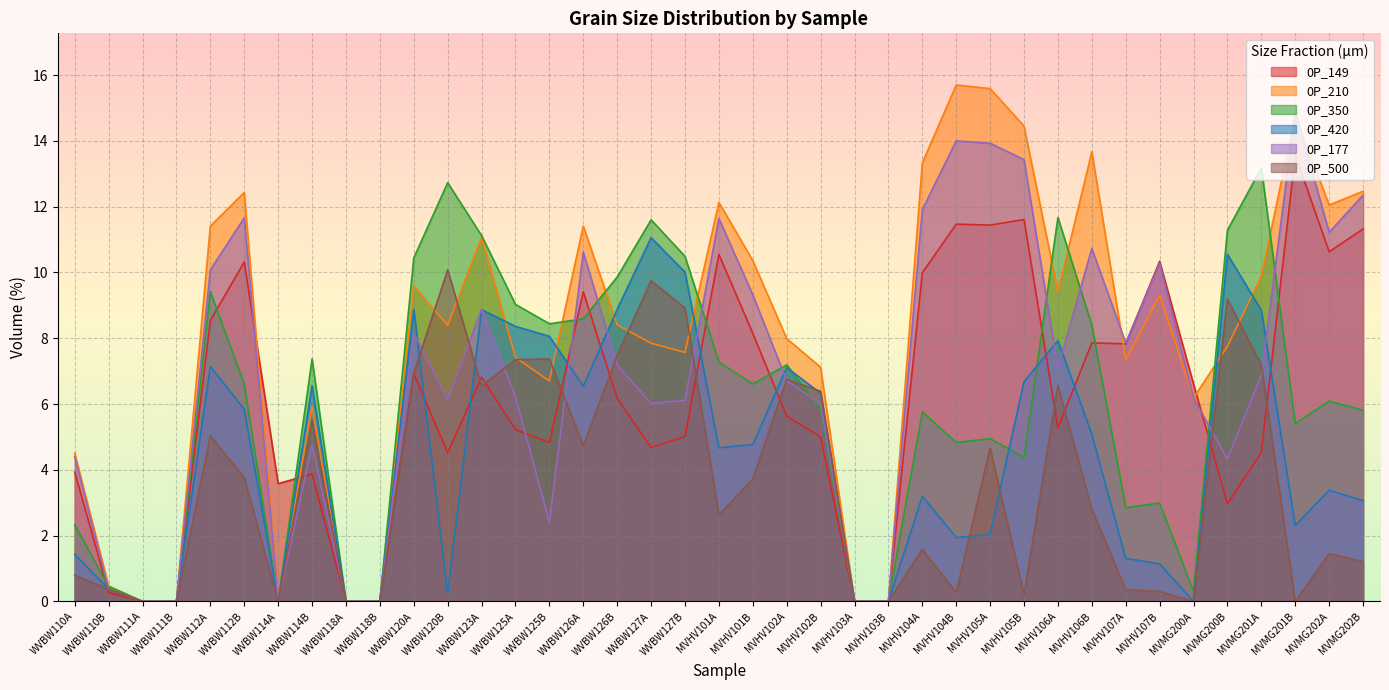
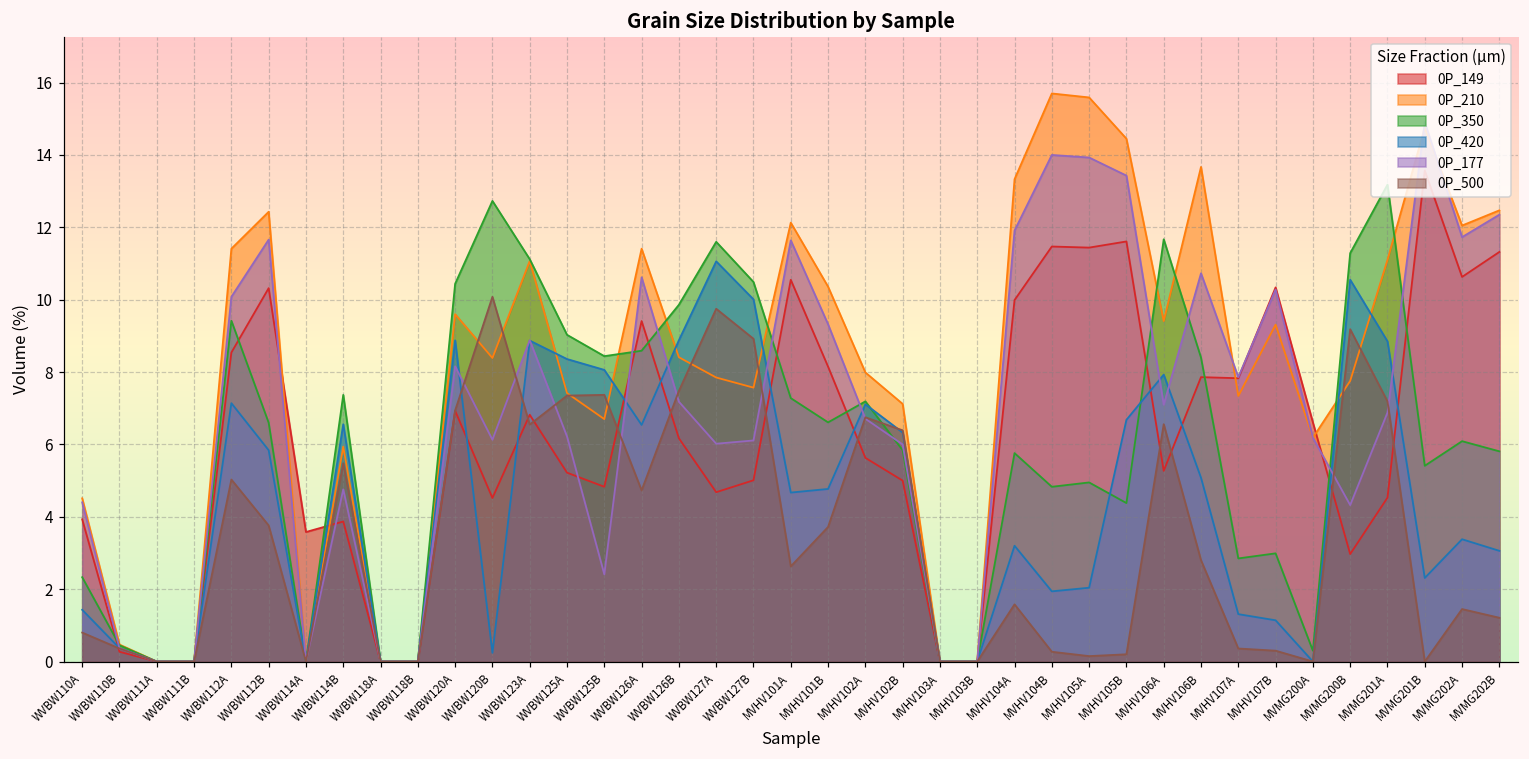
0P_500, MVHV105A: 4.7 -> 0.2
0P_210, MVMG201A: 9.9 -> 11.1
0P_177, MVMG202A: 11.2 -> 11.7
